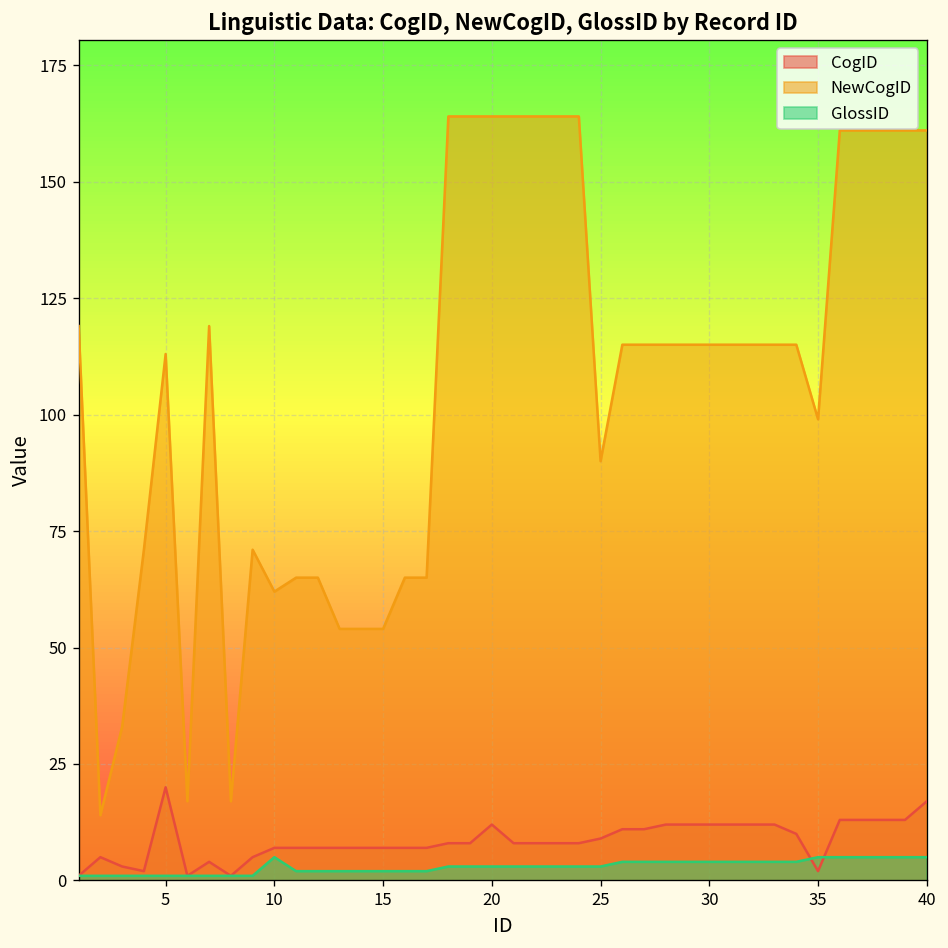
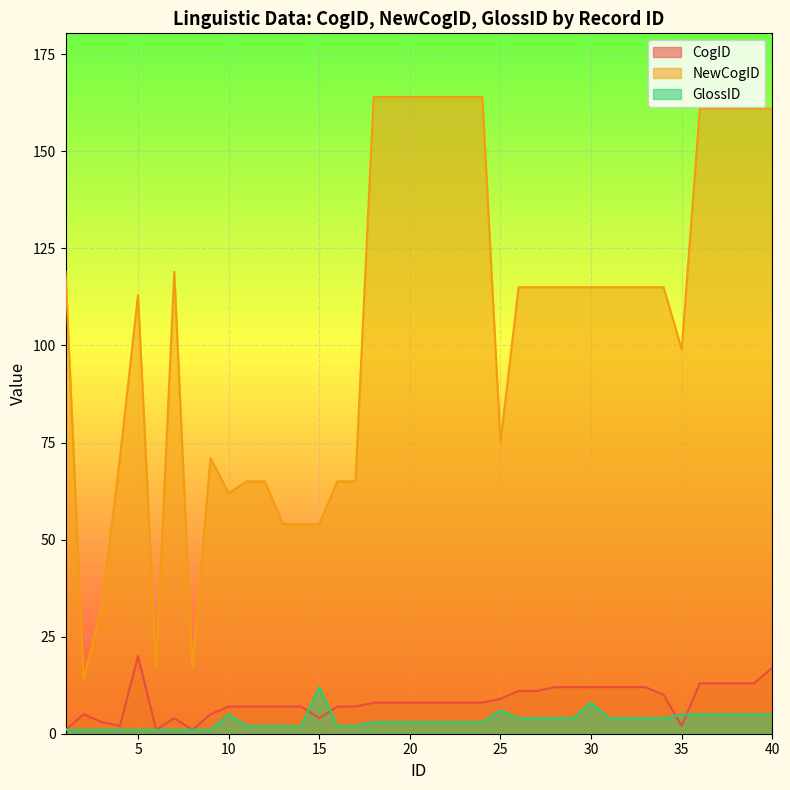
CogID, 15: 7 -> 4
GlossID, 15: 2 -> 12
CogID, 20: 12 -> 8
NewCogID, 25: 90 -> 75
GlossID, 25: 3 -> 6
GlossID, 30: 4 -> 8
